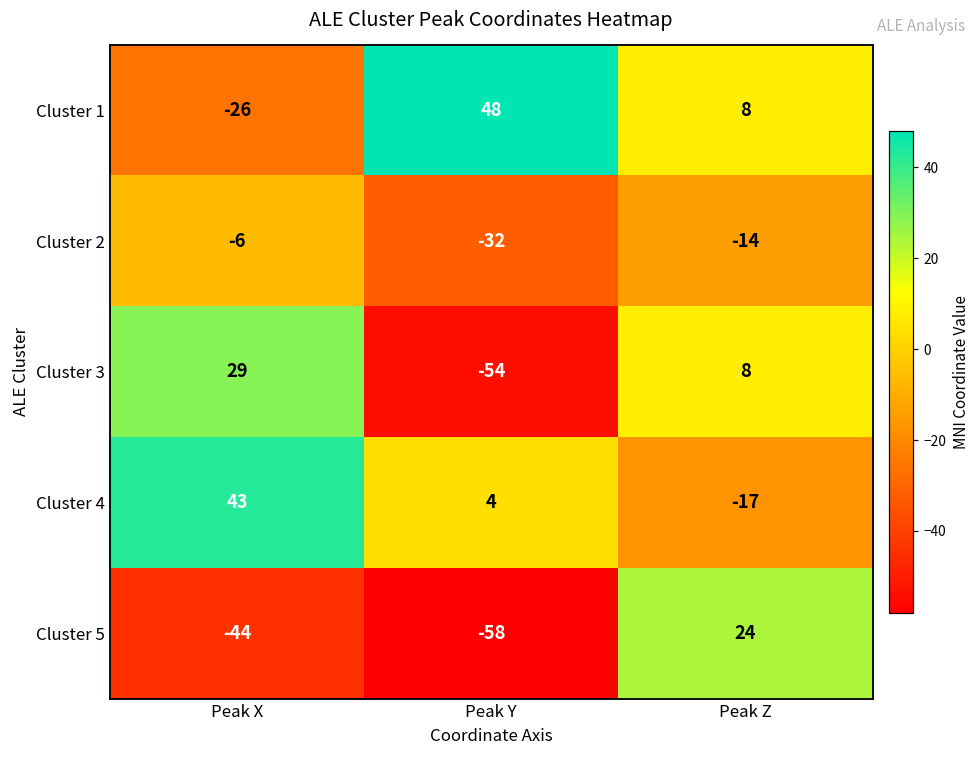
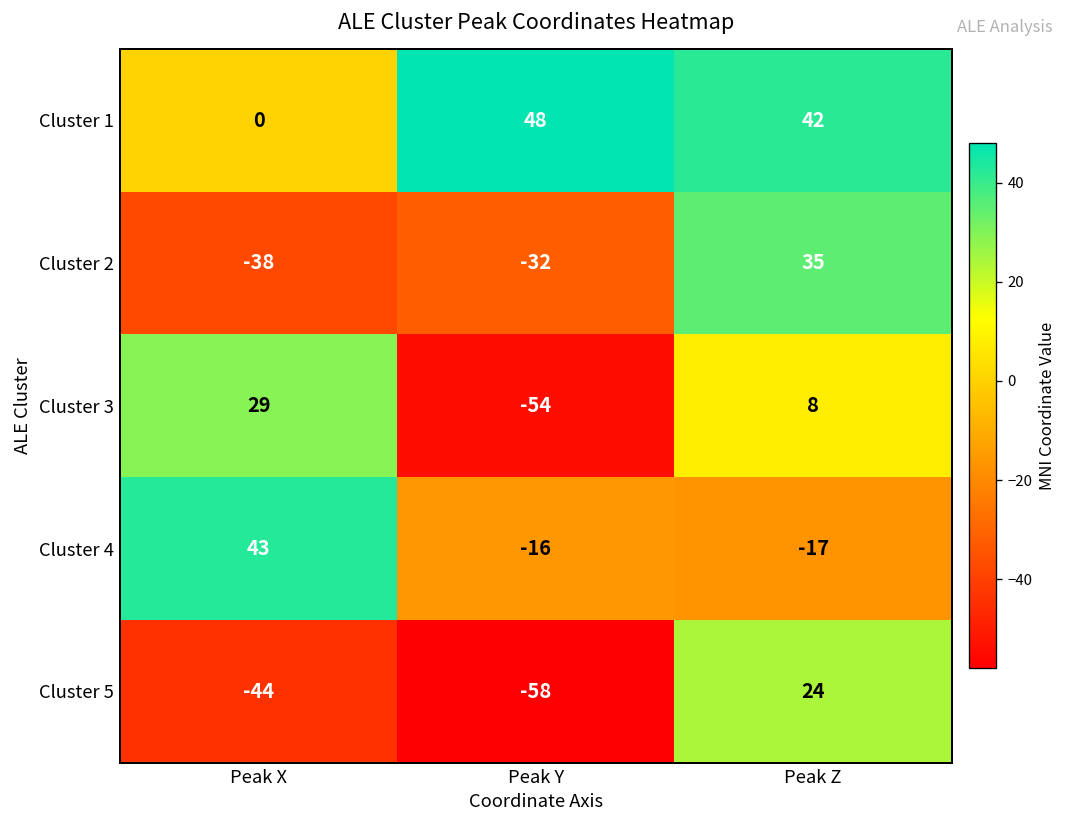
Cluster 1, Peak X: -26 -> 0
Cluster 1, Peak Z: 8 -> 42
Cluster 2, Peak X: -6 -> -38
Cluster 2, Peak Z: -14 -> 35
Cluster 4, Peak Y: 4 -> -16
